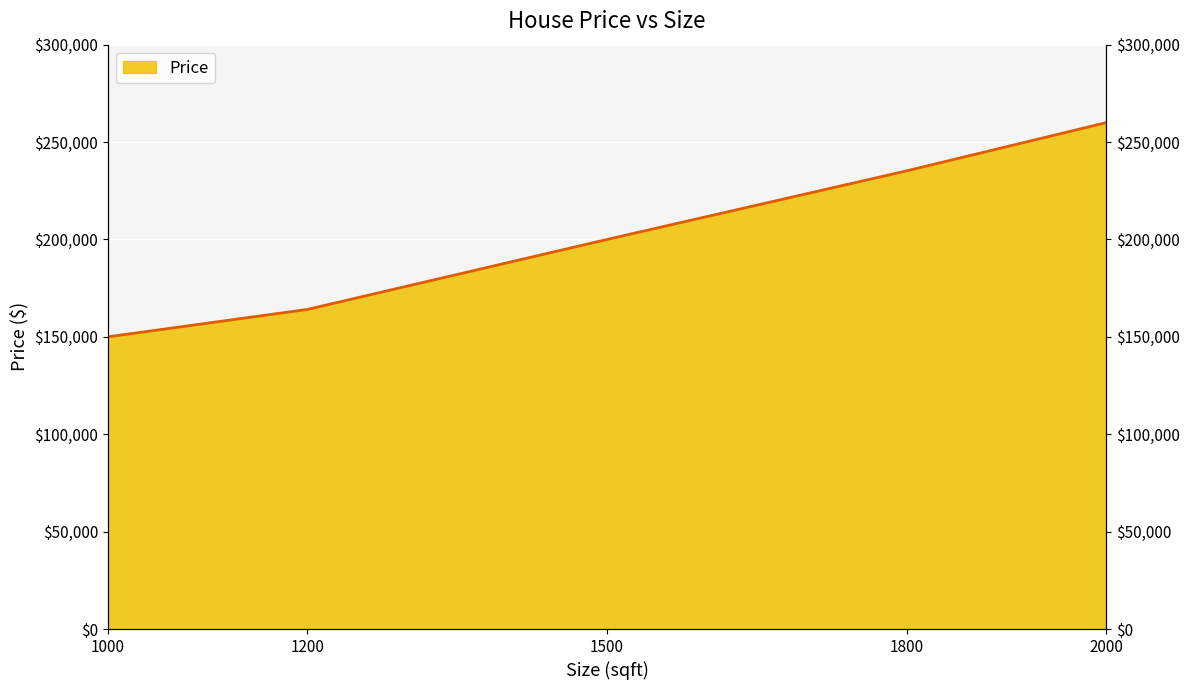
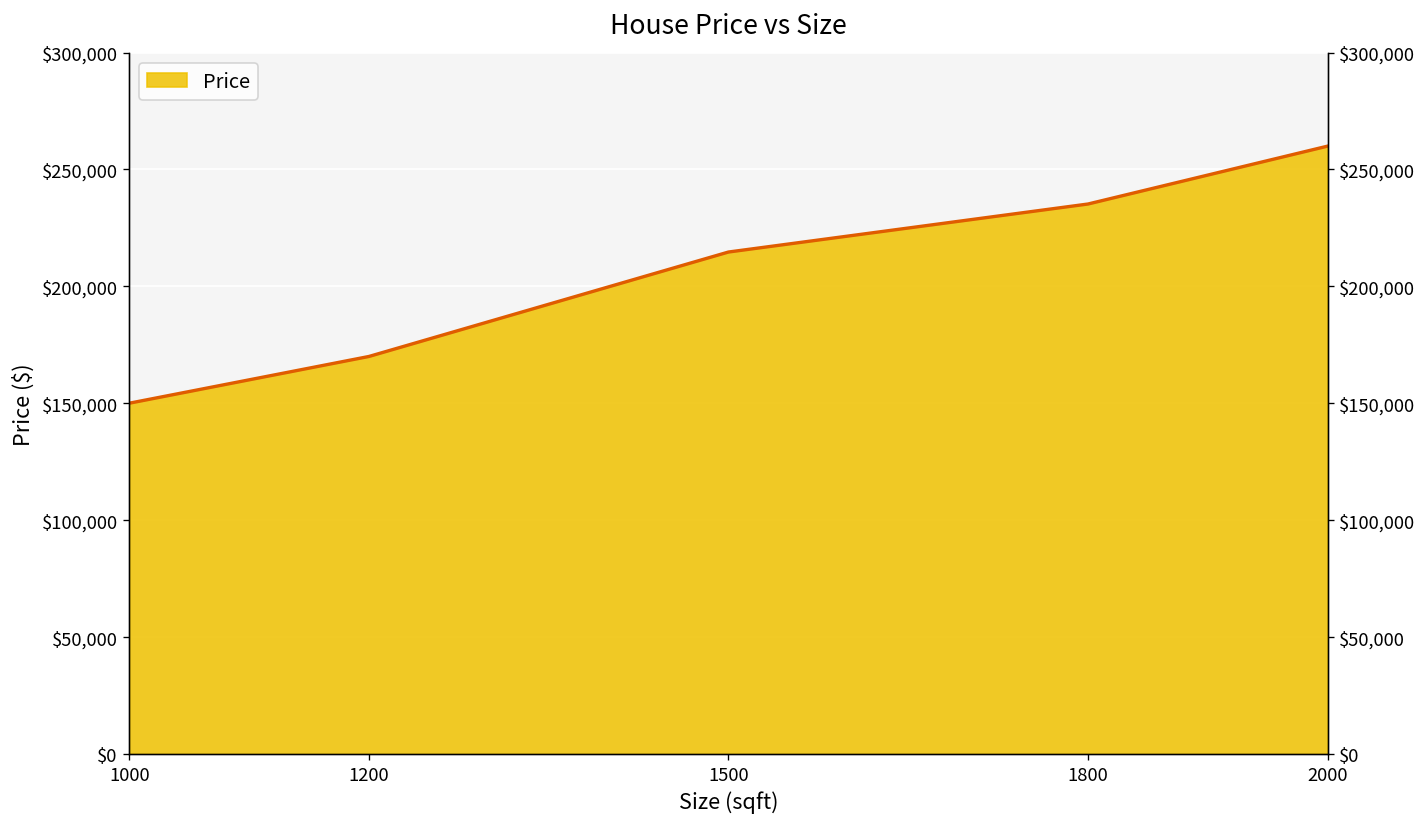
1200: $164,000 -> $170,000
1500: $200,000 -> $215,000
